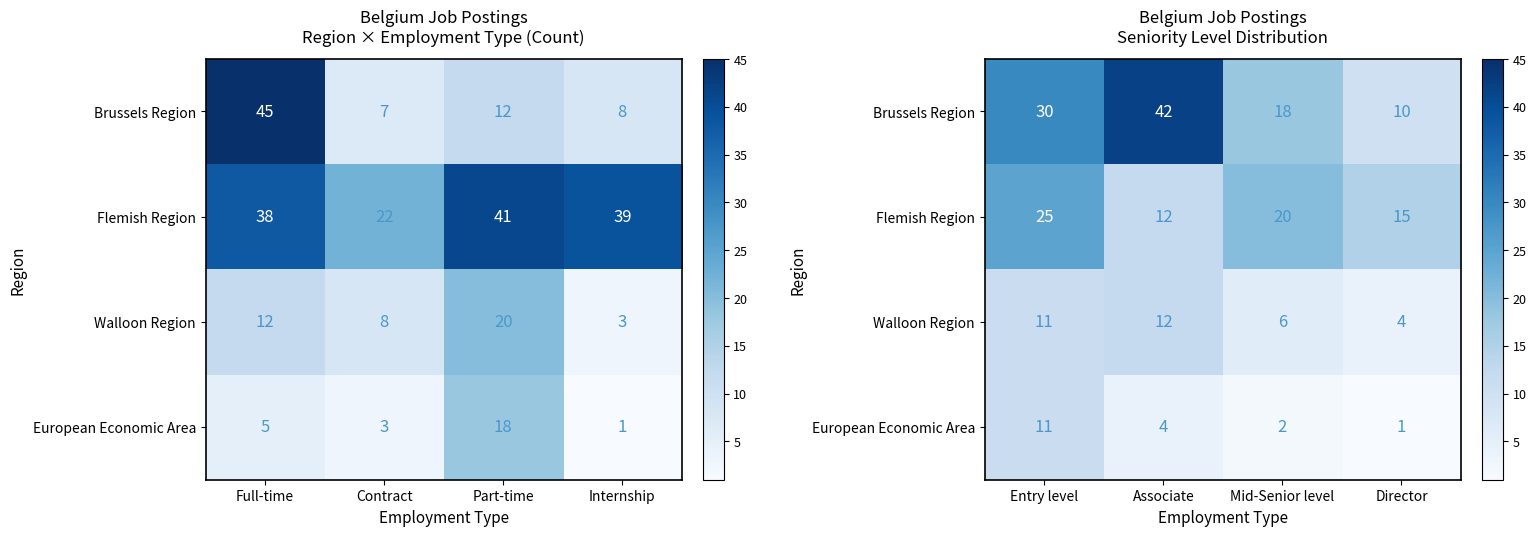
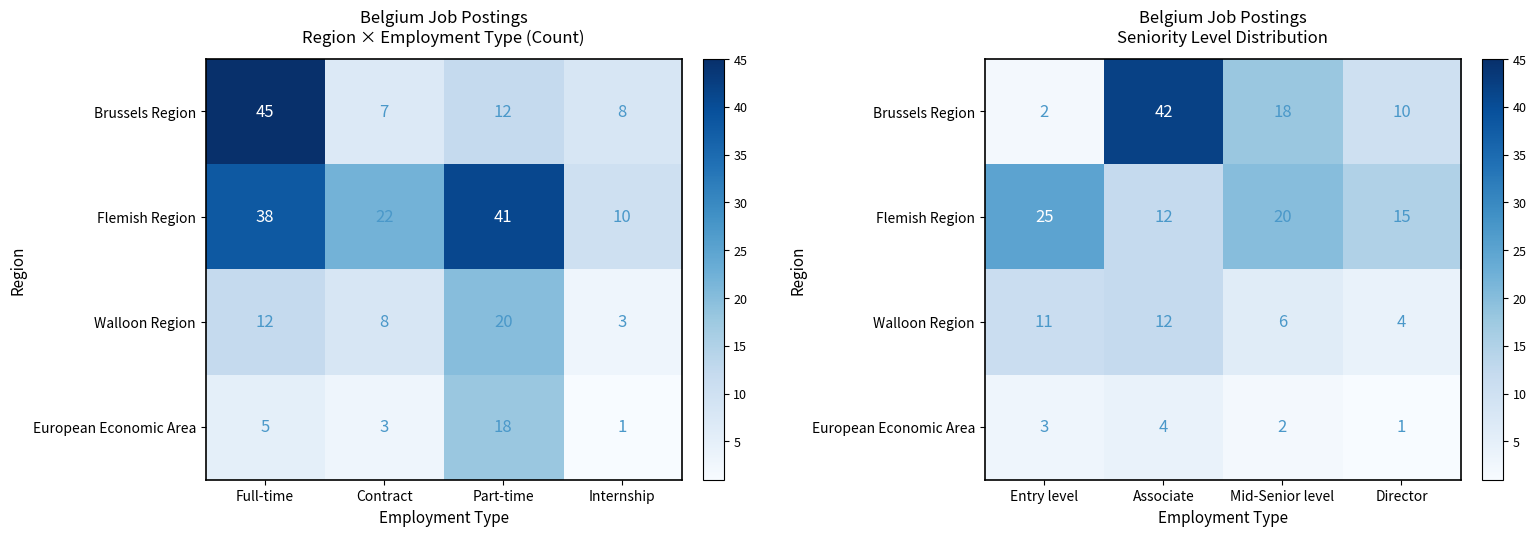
Belgium Job Postings Region × Employment Type (Count), Flemish Region, Internship: 39 -> 10
Belgium Job Postings Seniority Level Distribution, Brussels Region, Entry level: 30 -> 2
Belgium Job Postings Seniority Level Distribution, European Economic Area, Entry level: 11 -> 3
